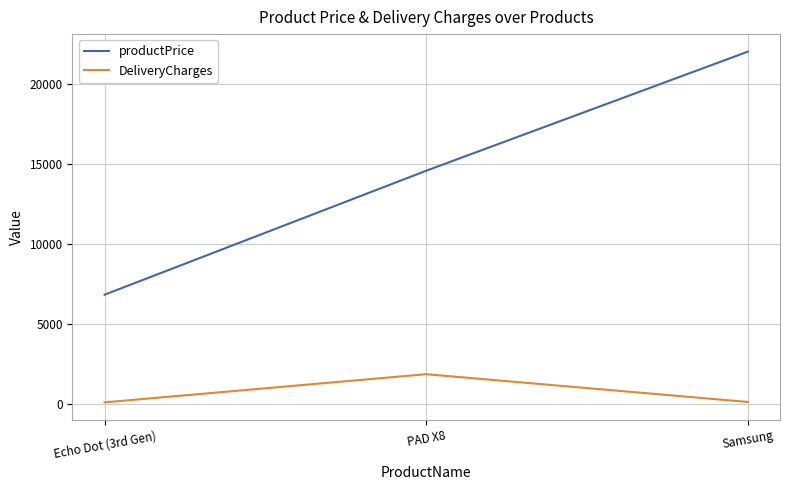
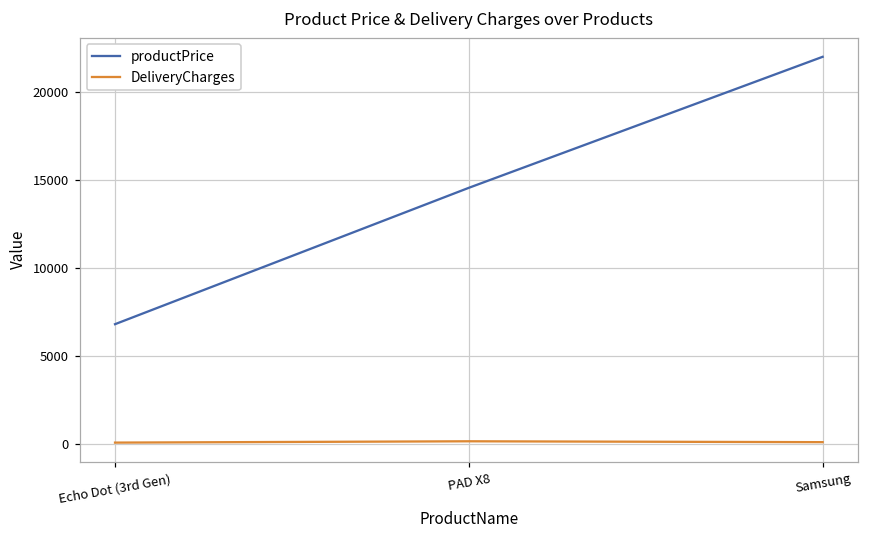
DeliveryCharges, PAD X8: 1800 -> 200
